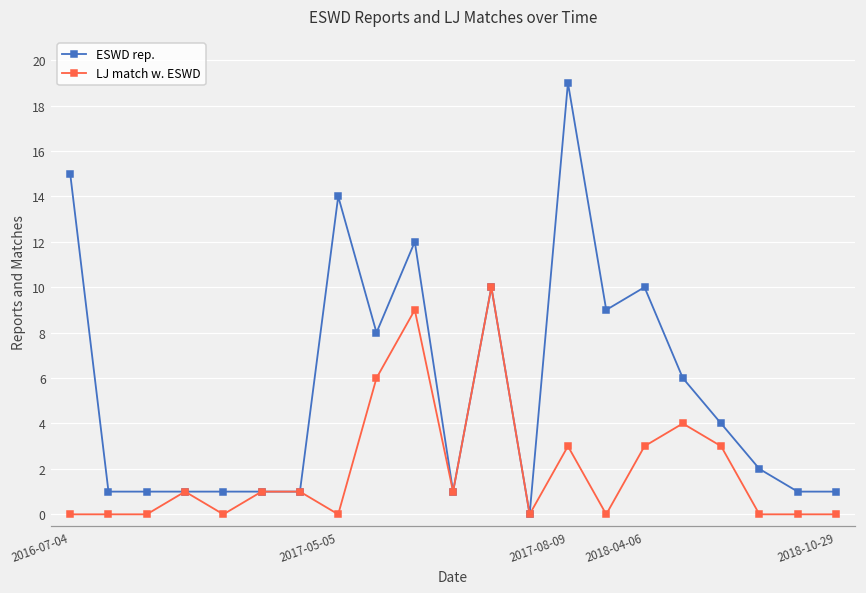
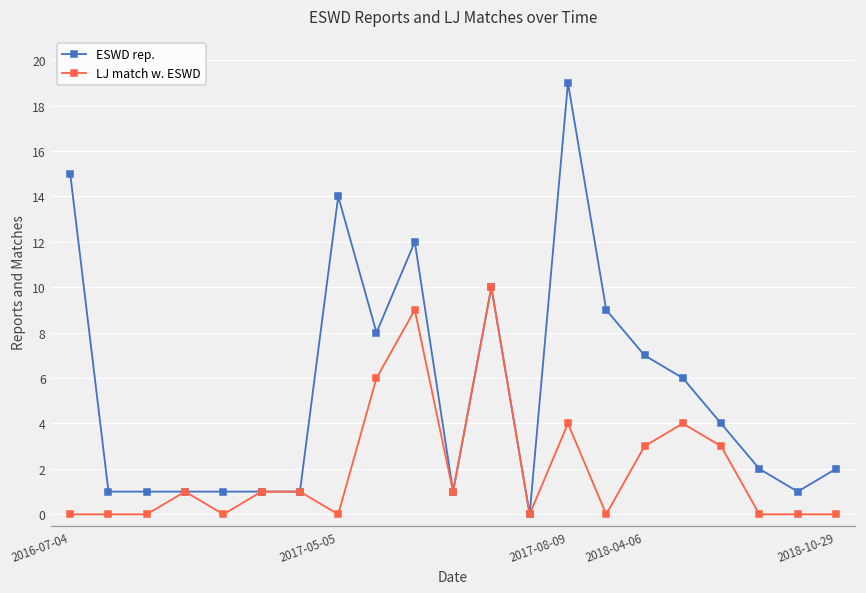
LJ match w. ESWD, 2017-08-09: 3 -> 4
ESWD rep., 2018-04-06: 10 -> 7
ESWD rep., 2018-10-29: 1 -> 2
